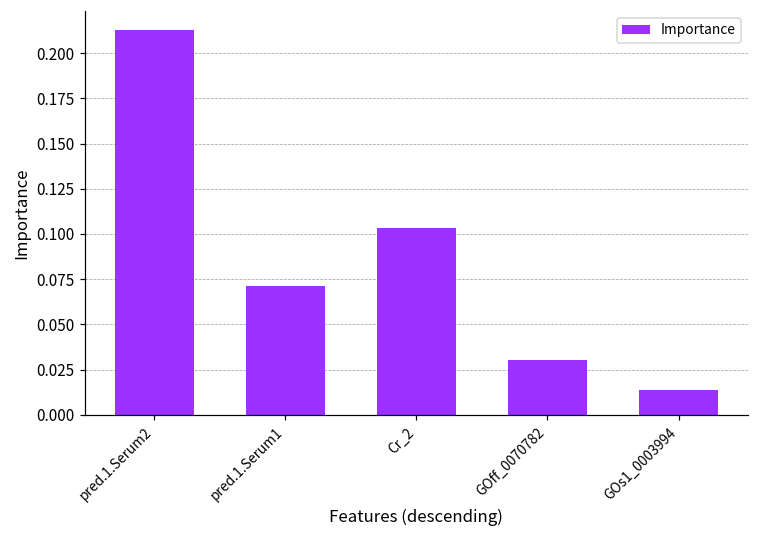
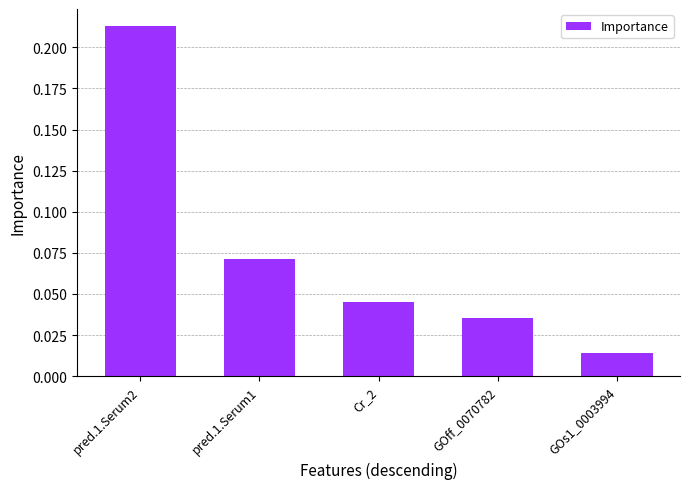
Cr_2: 0.103 -> 0.045
GOff_0070782: 0.030 -> 0.035
